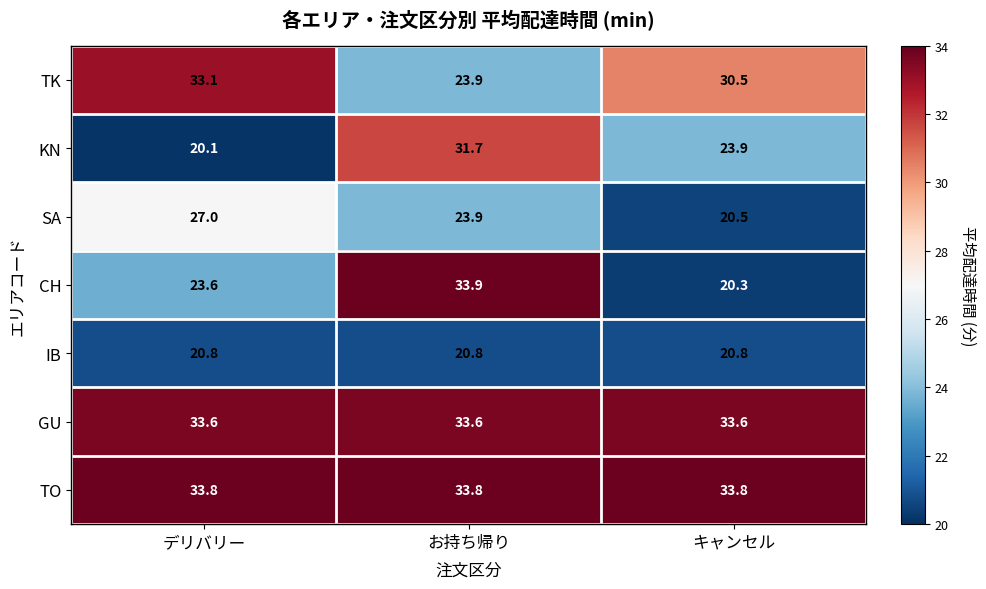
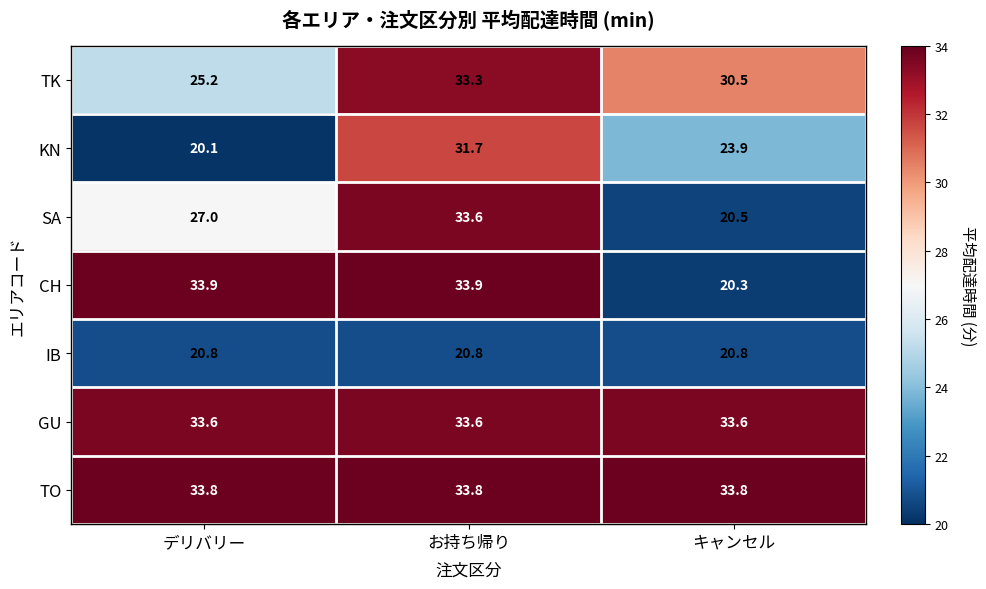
TK, デリバリー: 33.1 -> 25.2
TK, お持ち帰り: 23.9 -> 33.3
SA, お持ち帰り: 23.9 -> 33.6
CH, デリバリー: 23.6 -> 33.9
